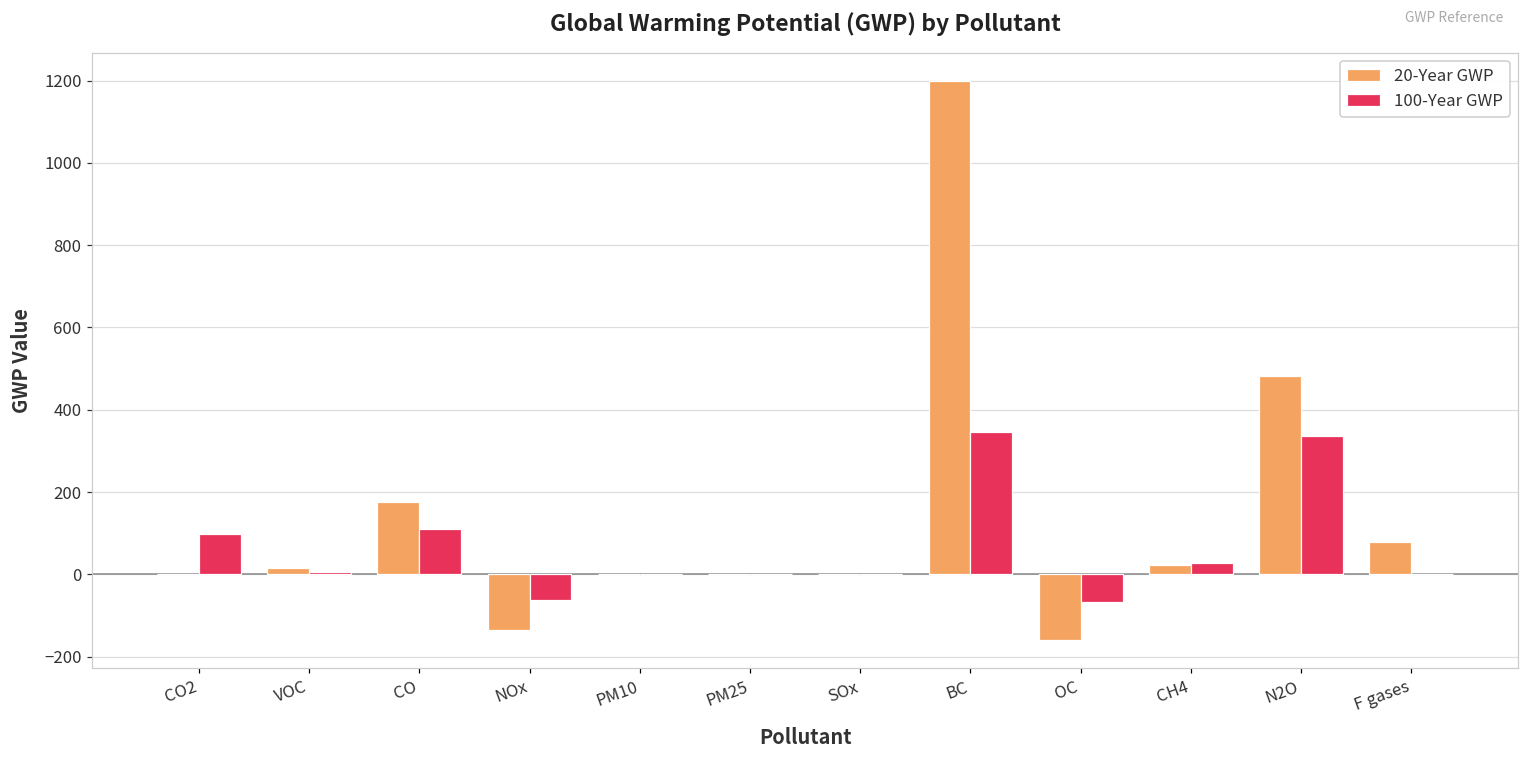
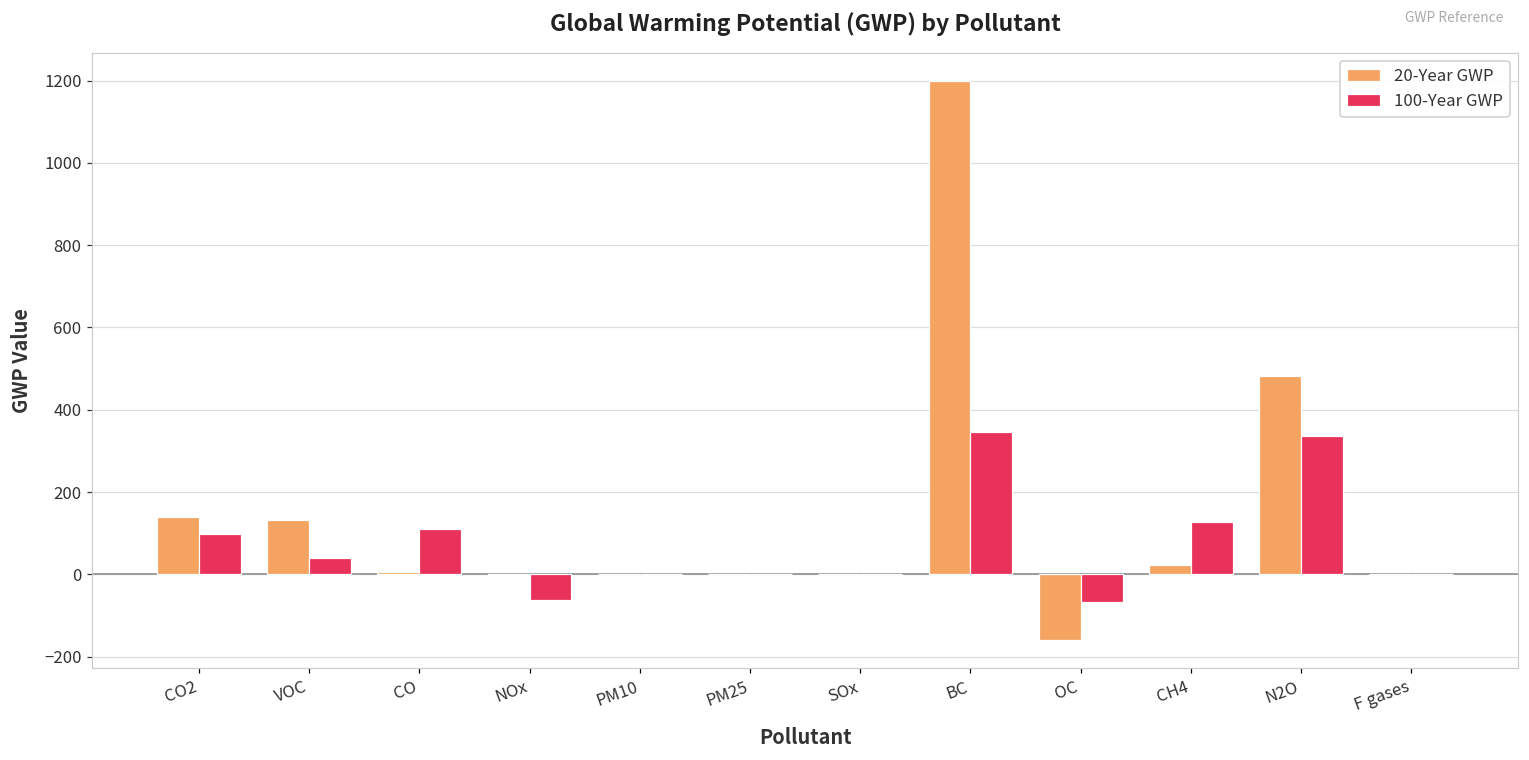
20-Year GWP, CO2: 0 -> 140
20-Year GWP, VOC: 20 -> 130
100-Year GWP, VOC: 10 -> 40
20-Year GWP, CO: 180 -> 10
20-Year GWP, NOx: -140 -> 0
100-Year GWP, CH4: 30 -> 130
20-Year GWP, F gases: 80 -> 0
